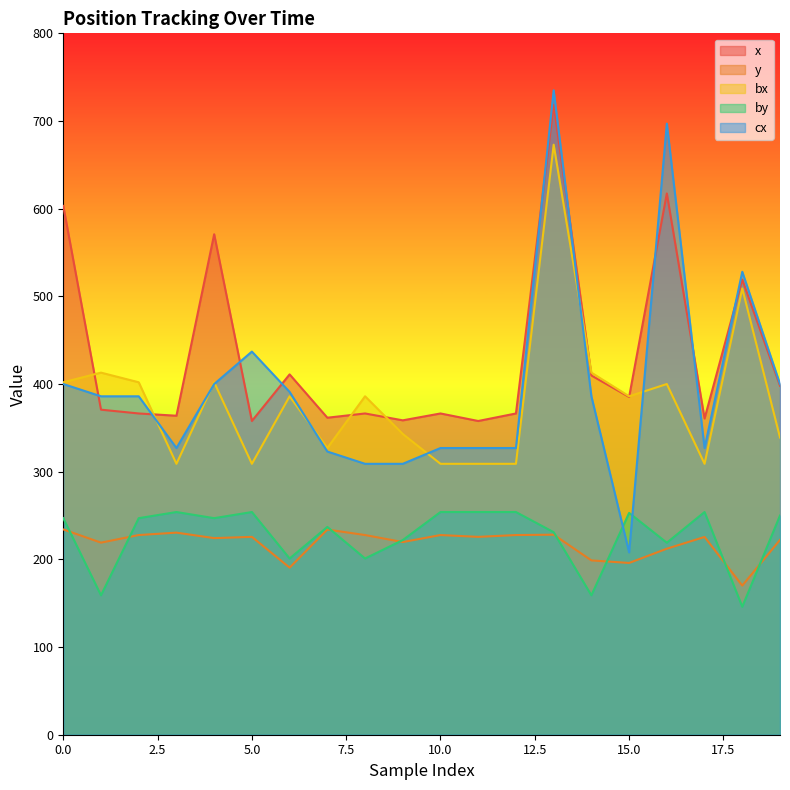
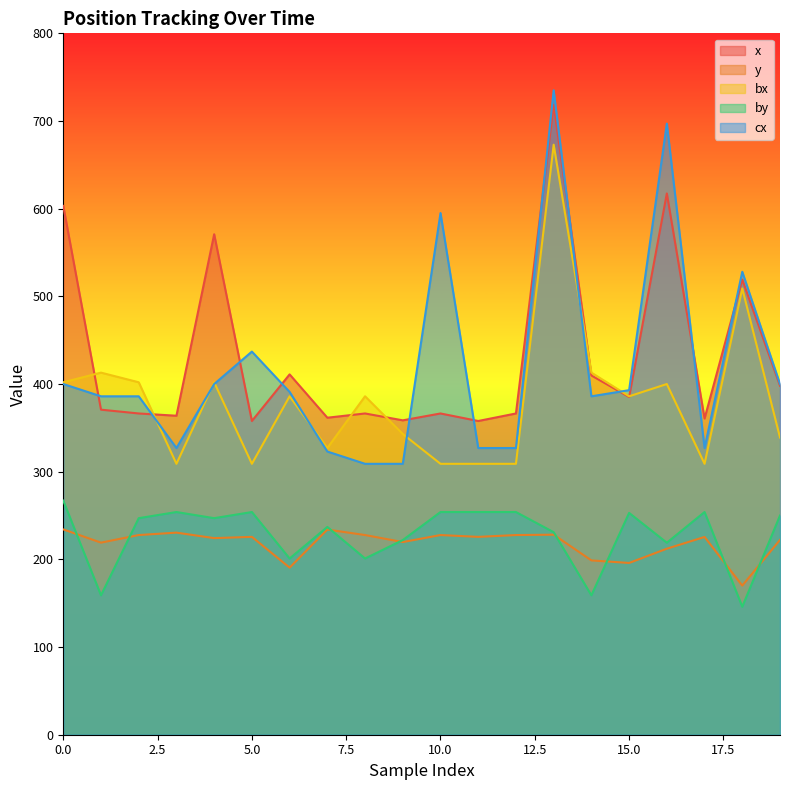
by, 0.0: 250 -> 270
cx, 10.0: 330 -> 600
cx, 15.0: 210 -> 390
